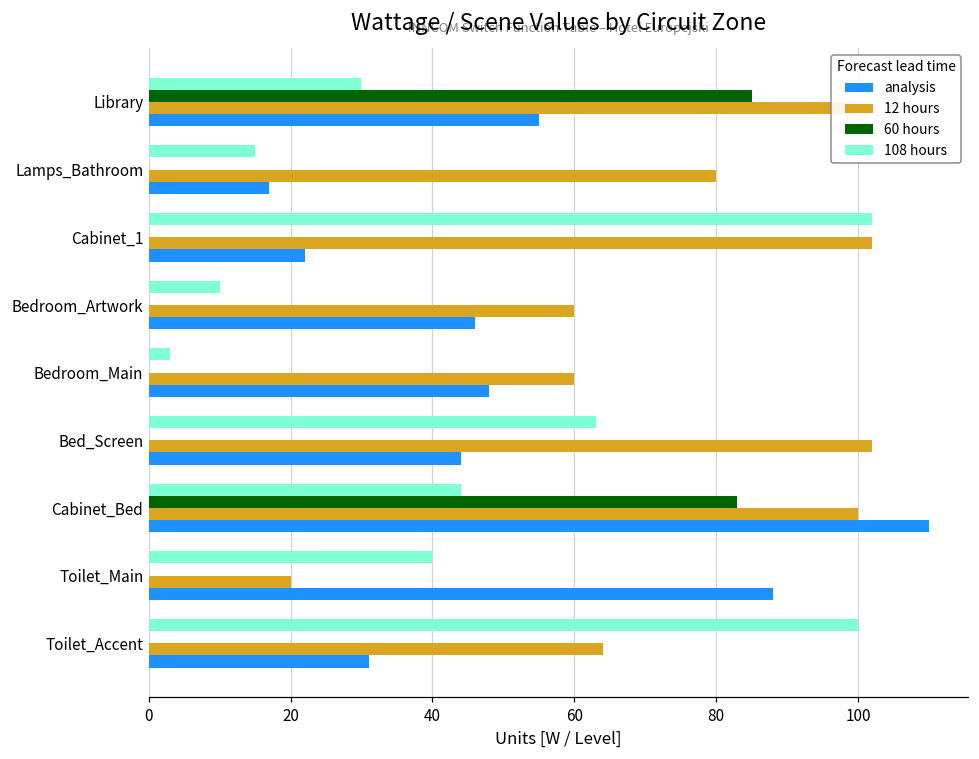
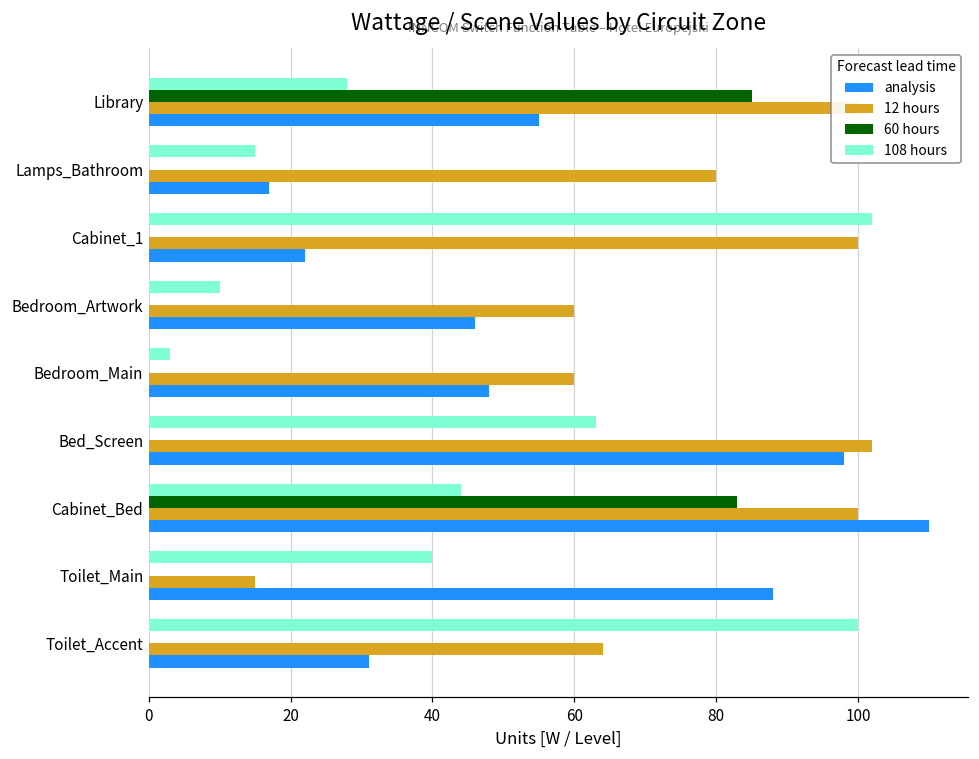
108 hours, Library: 30 -> 28
12 hours, Cabinet_1: 102 -> 100
analysis, Bed_Screen: 44 -> 98
12 hours, Toilet_Main: 20 -> 15
